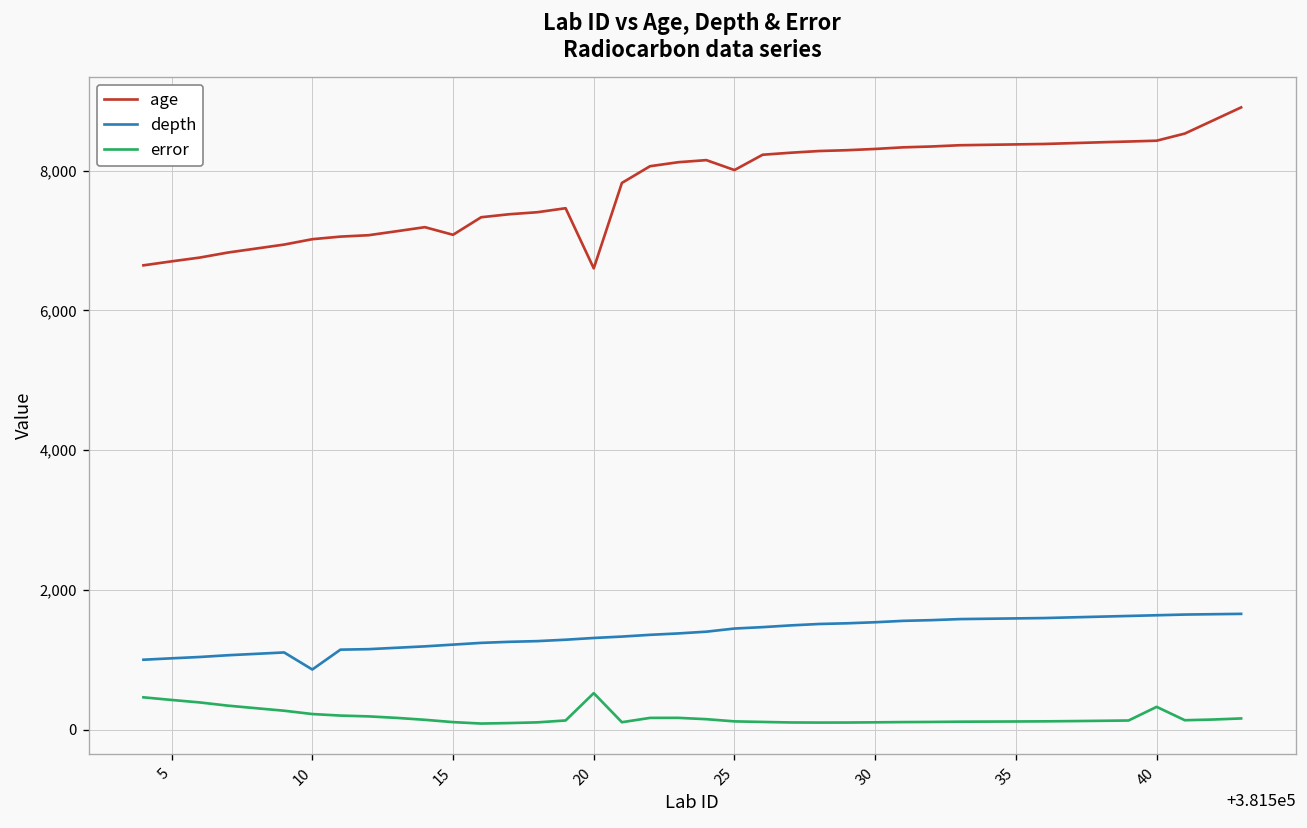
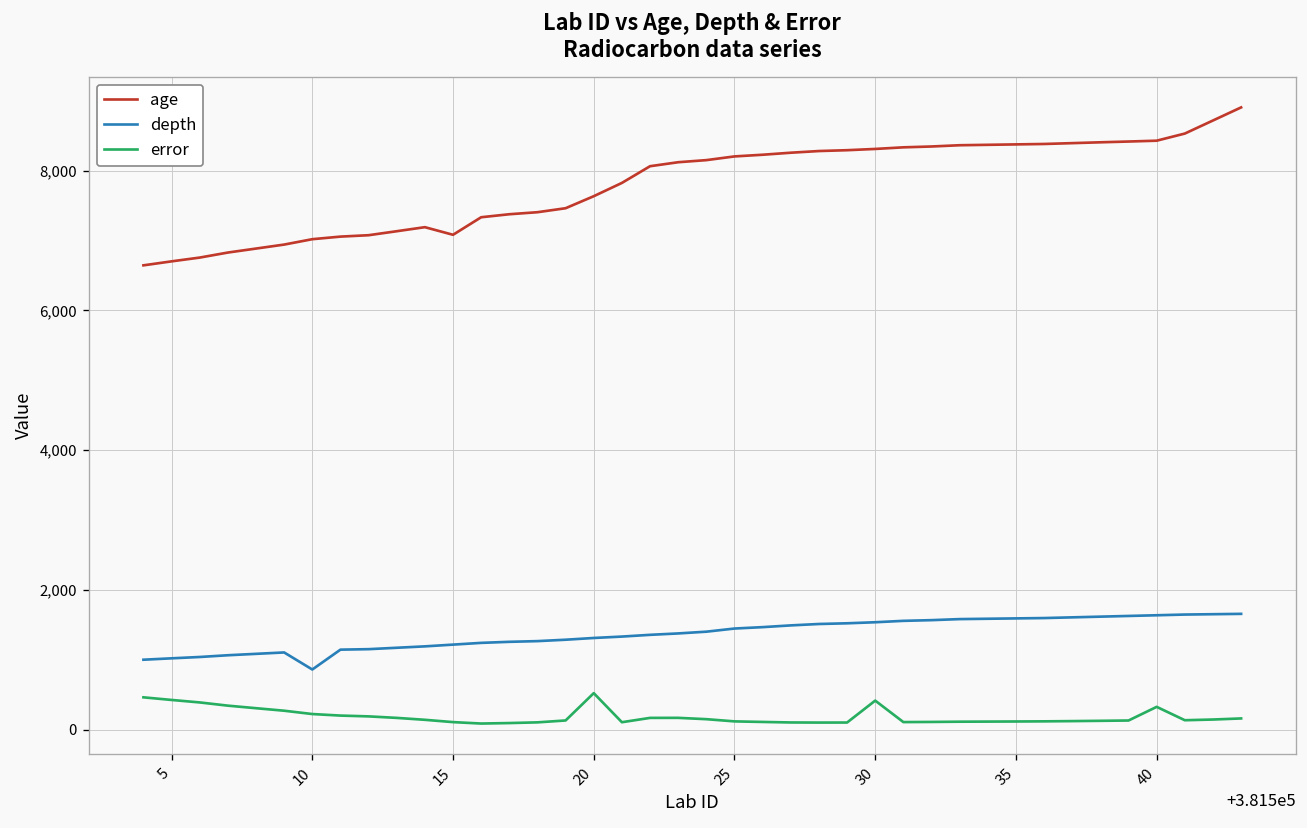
age, 20: 6,600 -> 7,600
age, 25: 8,000 -> 8,200
error, 30: 100 -> 400
